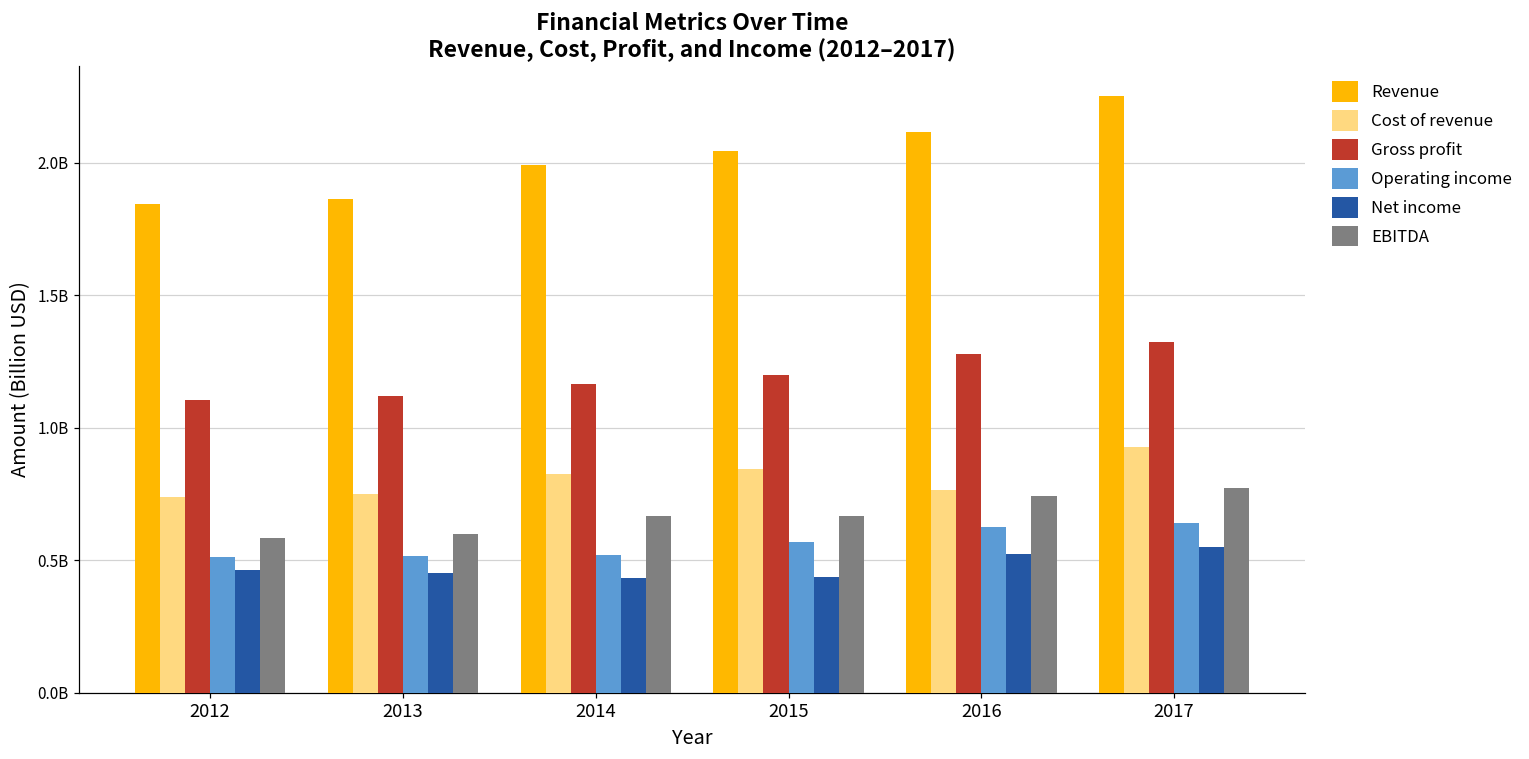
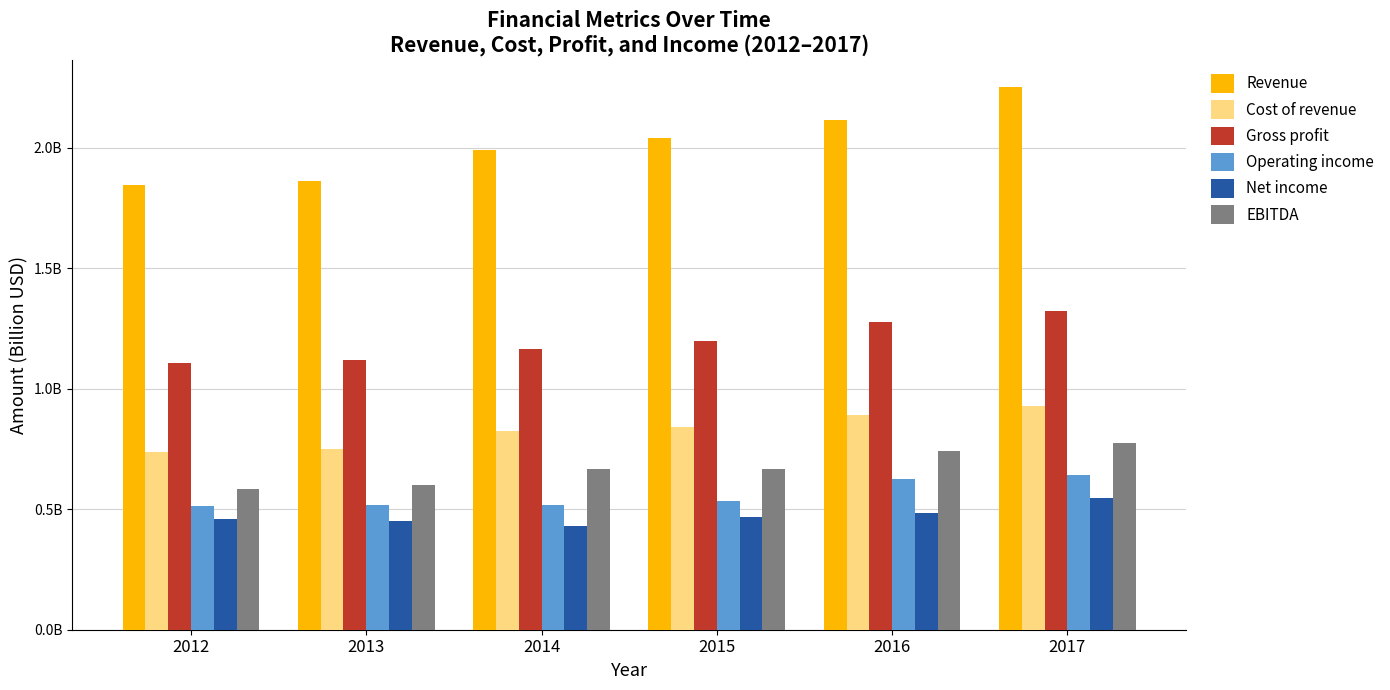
Operating income, 2015: 570000000 -> 530000000
Net income, 2015: 440000000 -> 470000000
Cost of revenue, 2016: 770000000 -> 890000000
Net income, 2016: 520000000 -> 480000000
